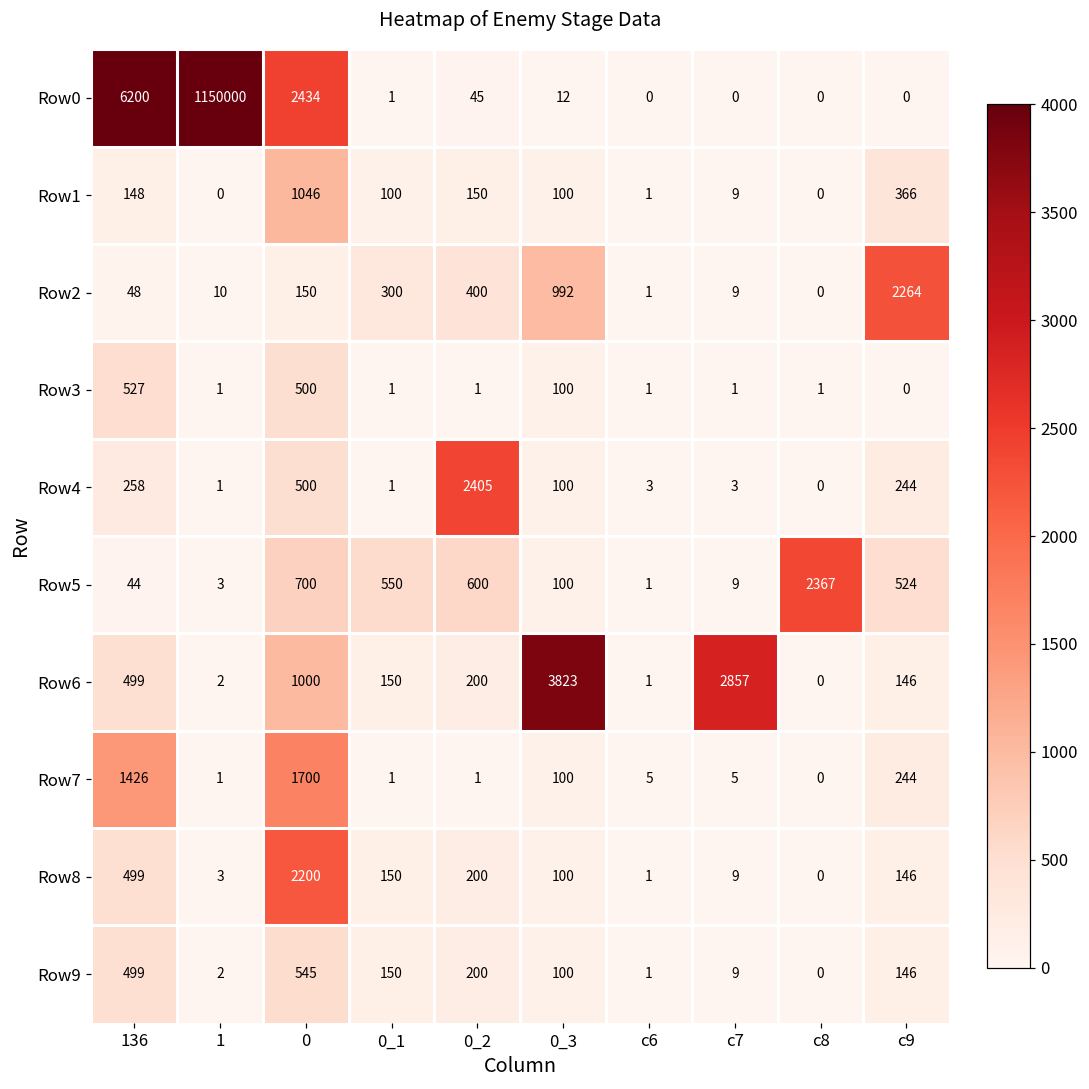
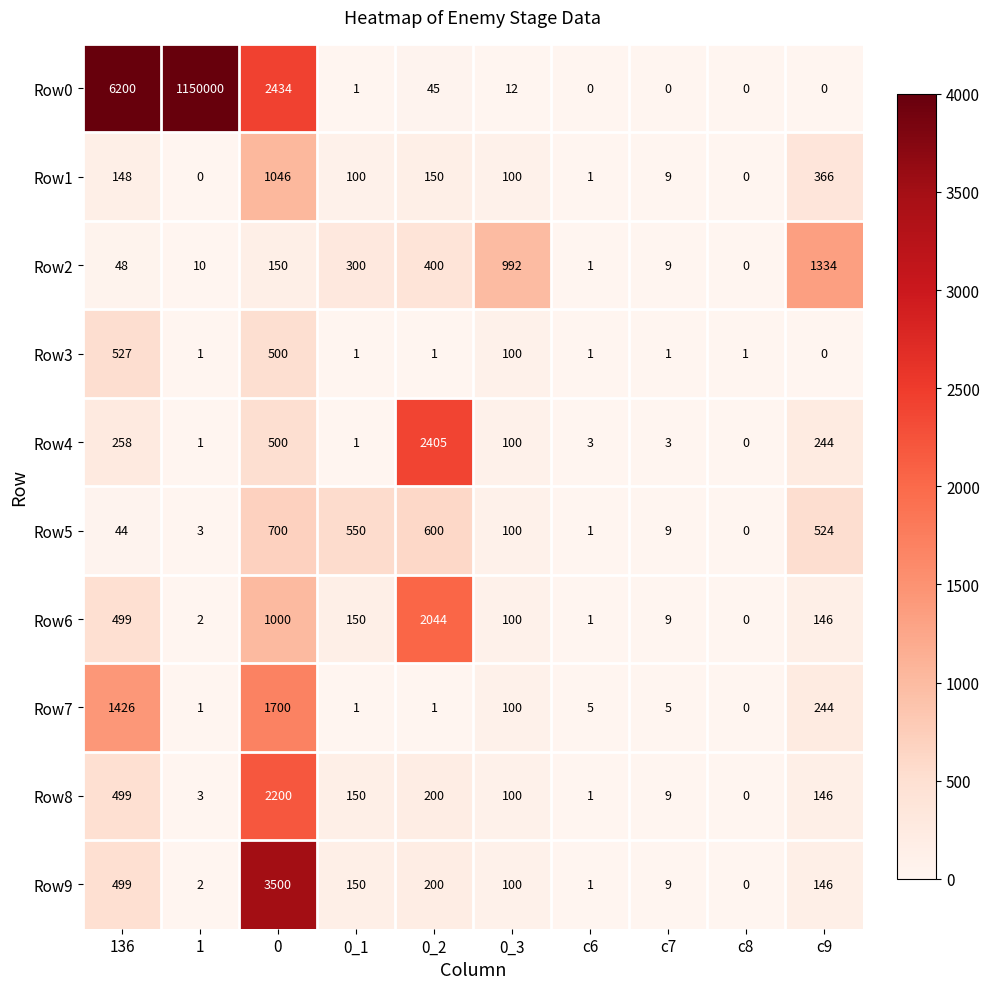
Row2, c9: 2264 -> 1334
Row5, c8: 2367 -> 0
Row6, 0_2: 200 -> 2044
Row6, 0_3: 3823 -> 100
Row6, c7: 2857 -> 9
Row9, 0: 545 -> 3500
